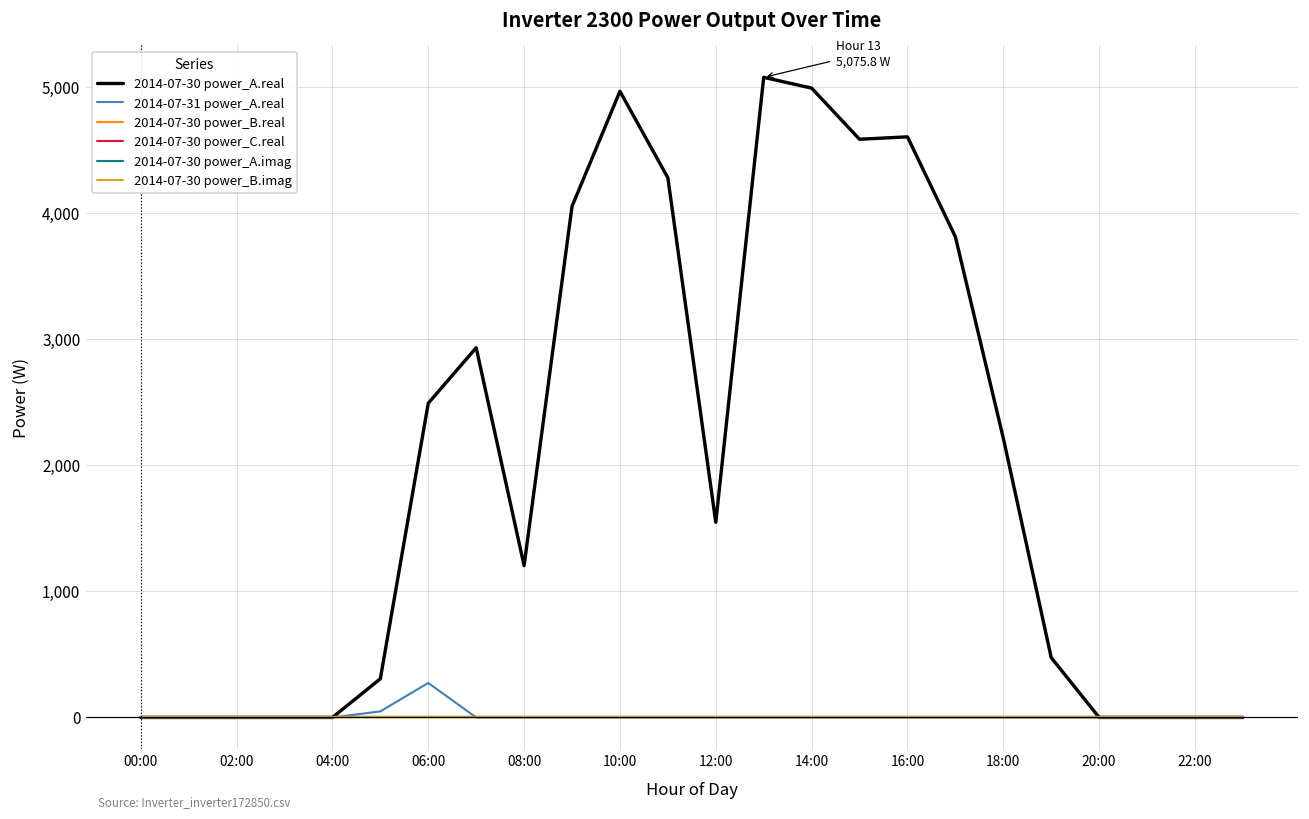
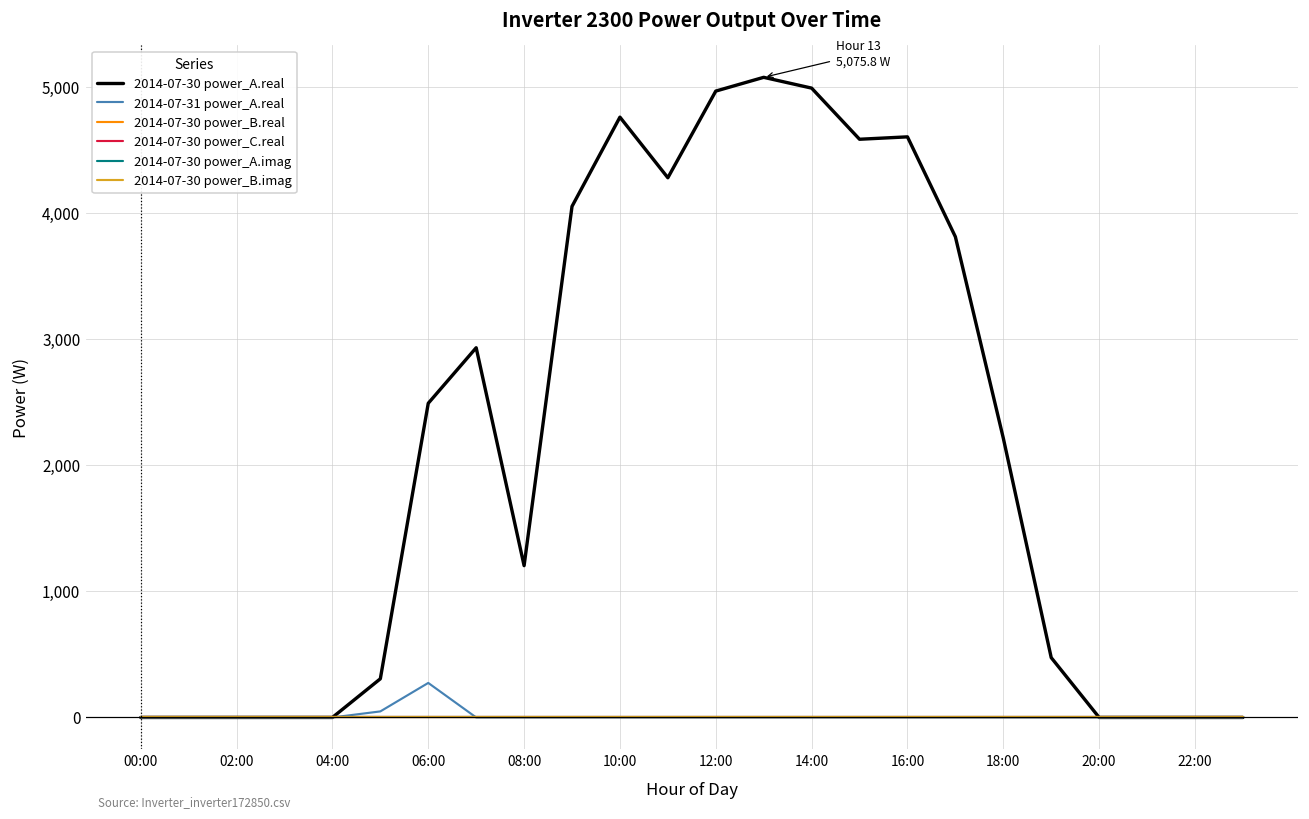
2014-07-30 power_A.real, 10:00: 4,970 -> 4,760
2014-07-30 power_A.real, 12:00: 1,550 -> 4,970
